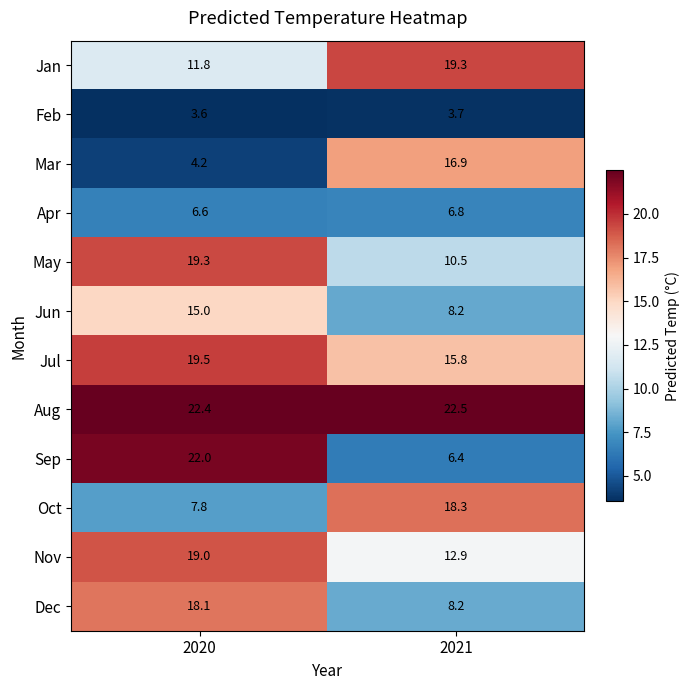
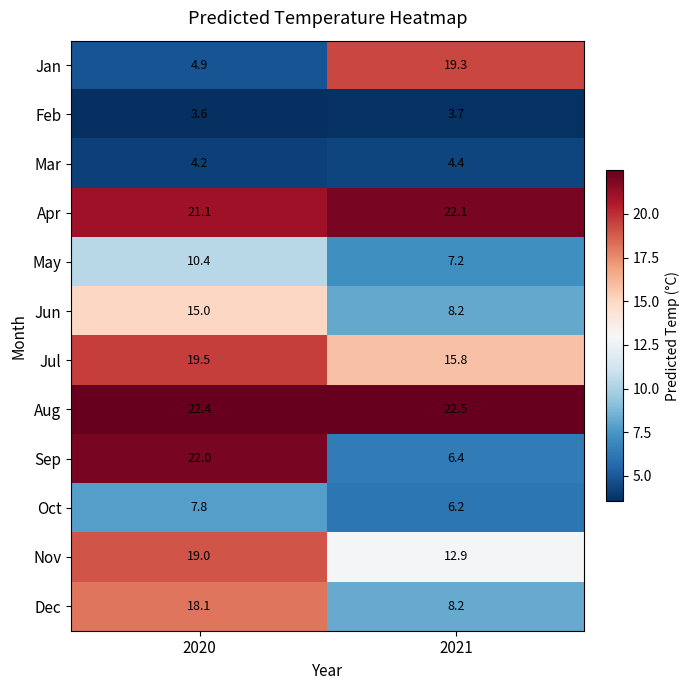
Jan, 2020: 11.8 -> 4.9
Mar, 2021: 16.9 -> 4.4
Apr, 2020: 6.6 -> 21.1
Apr, 2021: 6.8 -> 22.1
May, 2020: 19.3 -> 10.4
May, 2021: 10.5 -> 7.2
Oct, 2021: 18.3 -> 6.2
